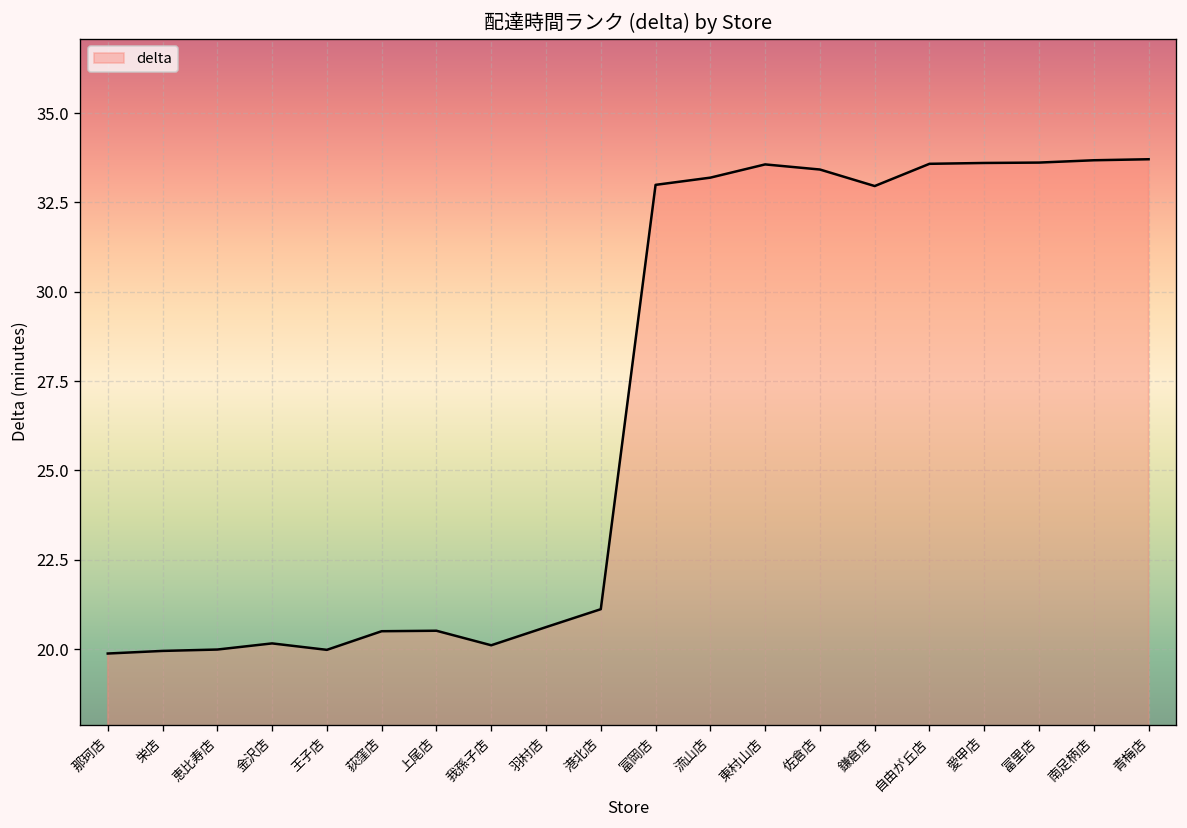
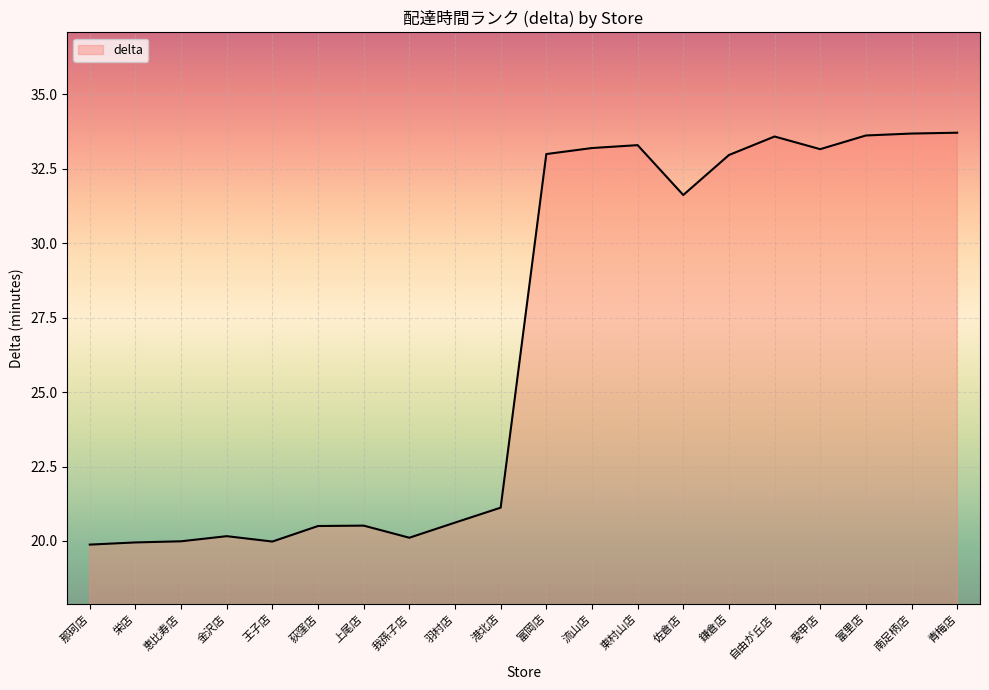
東村山店: 33.6 -> 33.3
佐倉店: 33.4 -> 31.6
愛甲店: 33.6 -> 33.2
